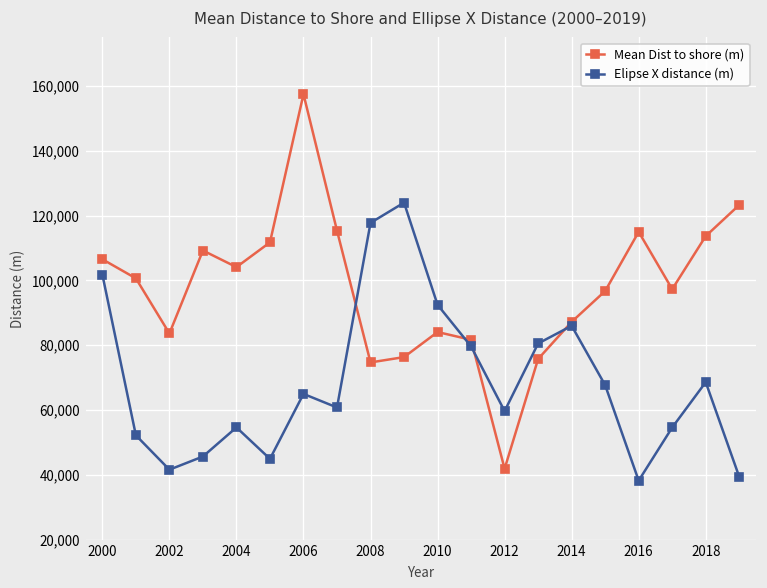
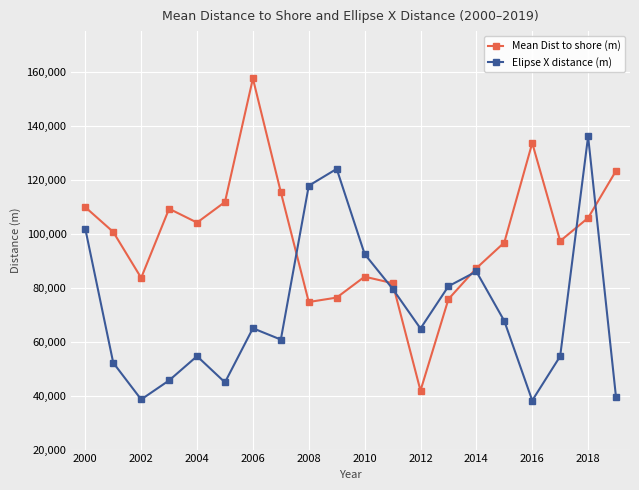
Mean Dist to shore (m), 2000: 106,000 -> 110,000
Elipse X distance (m), 2002: 42,000 -> 39,000
Elipse X distance (m), 2012: 60,000 -> 65,000
Mean Dist to shore (m), 2016: 115,000 -> 134,000
Mean Dist to shore (m), 2018: 114,000 -> 106,000
Elipse X distance (m), 2018: 69,000 -> 136,000
